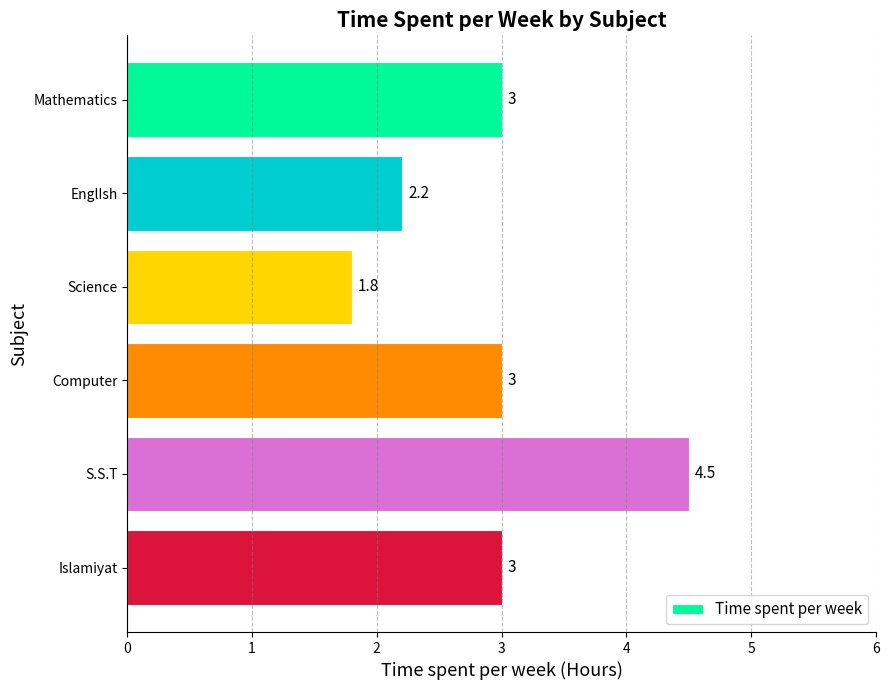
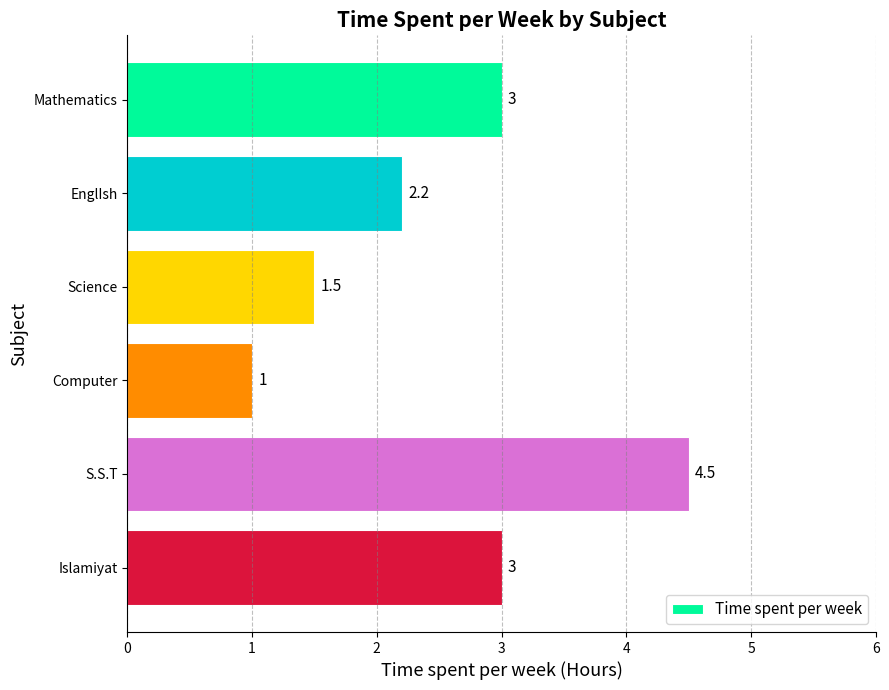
Science: 1.8 -> 1.5
Computer: 3 -> 1
